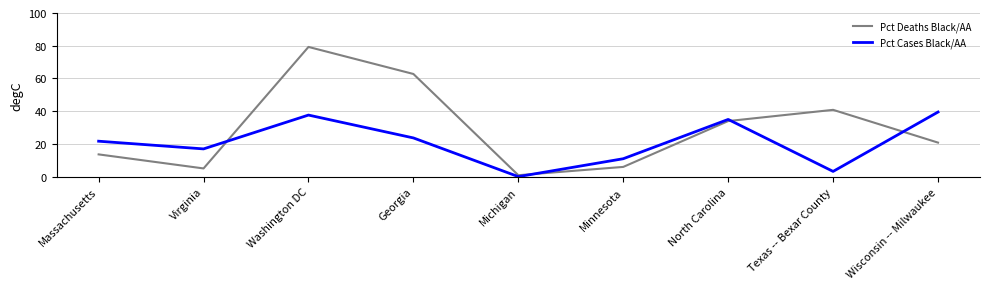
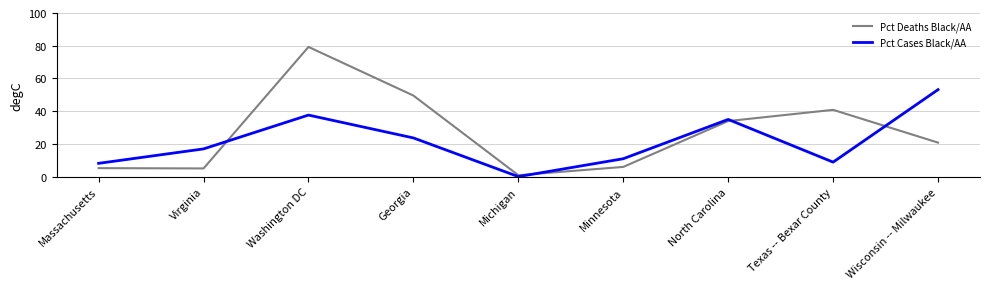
Pct Deaths Black/AA, Massachusetts: 14 -> 5
Pct Cases Black/AA, Massachusetts: 22 -> 8
Pct Deaths Black/AA, Georgia: 63 -> 50
Pct Cases Black/AA, Texas -- Bexar County: 3 -> 9
Pct Cases Black/AA, Wisconsin -- Milwaukee: 40 -> 53
